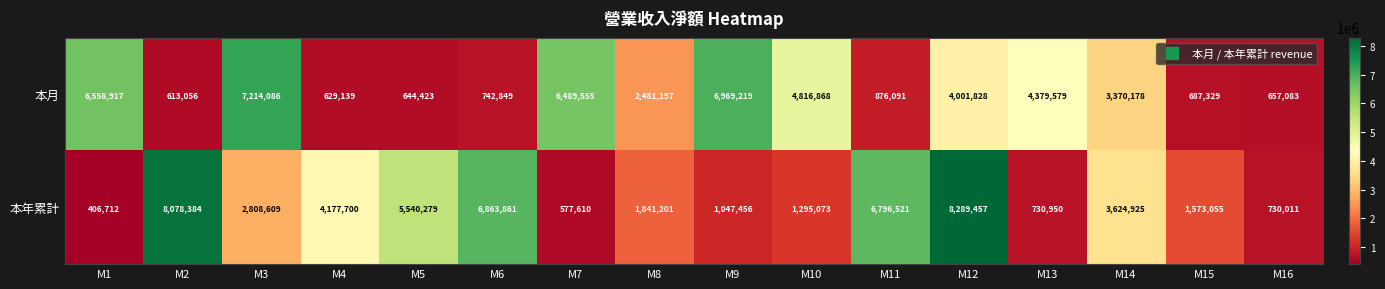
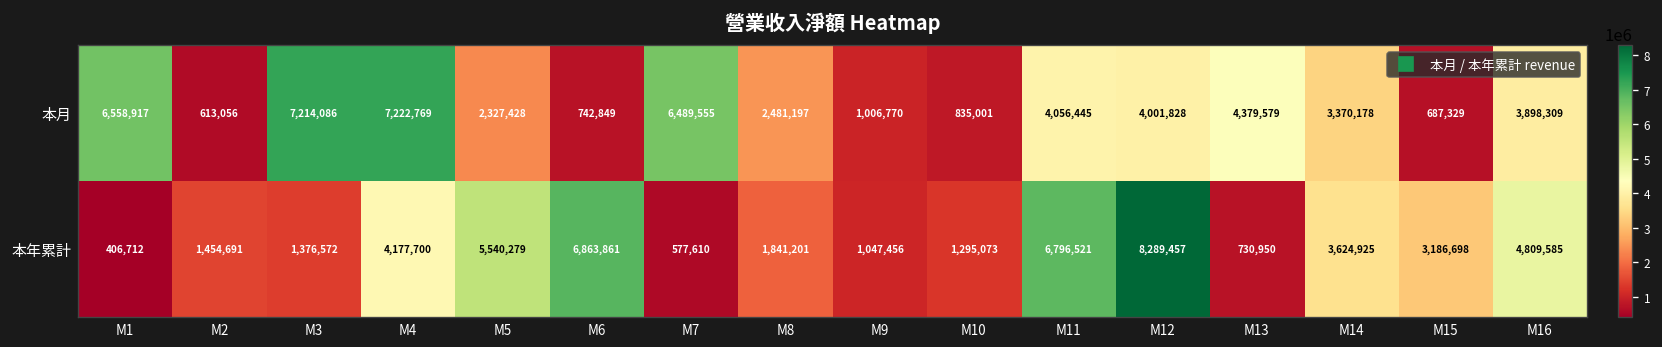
本月, M4: 629,139 -> 7,222,769
本月, M5: 644,423 -> 2,327,428
本月, M9: 6,969,219 -> 1,006,770
本月, M10: 4,816,868 -> 835,001
本月, M11: 876,091 -> 4,056,445
本月, M16: 657,083 -> 3,898,309
本年累計, M2: 8,078,384 -> 1,454,691
本年累計, M3: 2,808,609 -> 1,376,572
本年累計, M15: 1,573,055 -> 3,186,698
本年累計, M16: 730,011 -> 4,809,585
